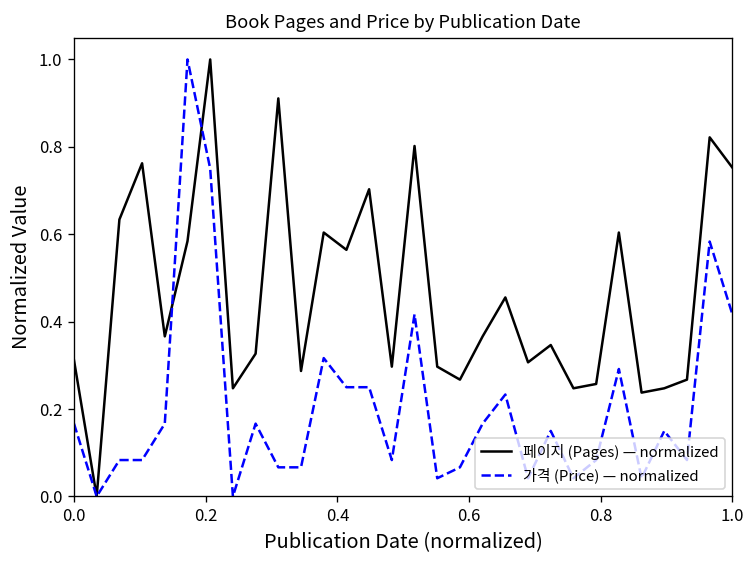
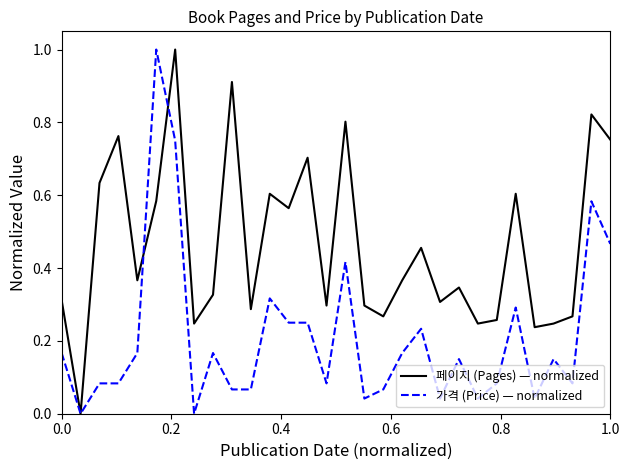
가격 (Price) — normalized, 1.0: 0.42 -> 0.47
